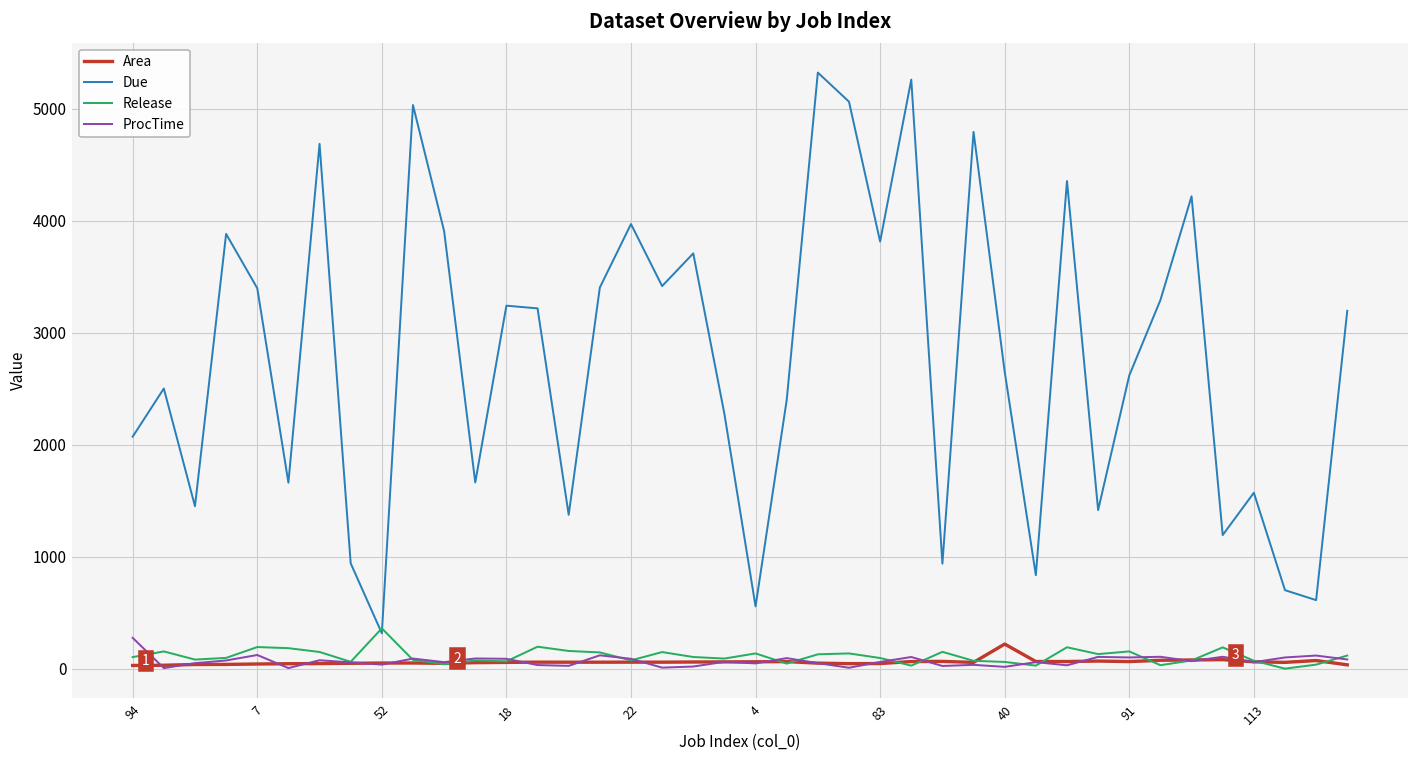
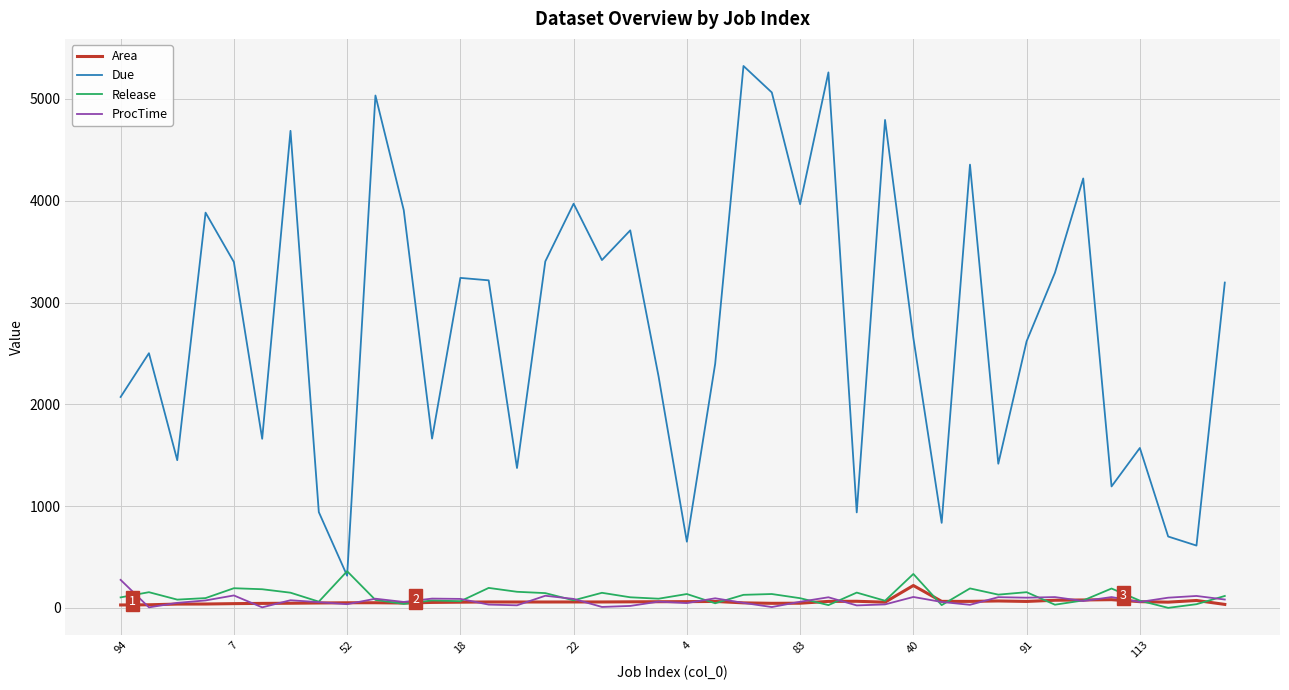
Due, 4: 560 -> 650
Due, 83: 3820 -> 3970
Release, 40: 60 -> 330
ProcTime, 40: 20 -> 110
